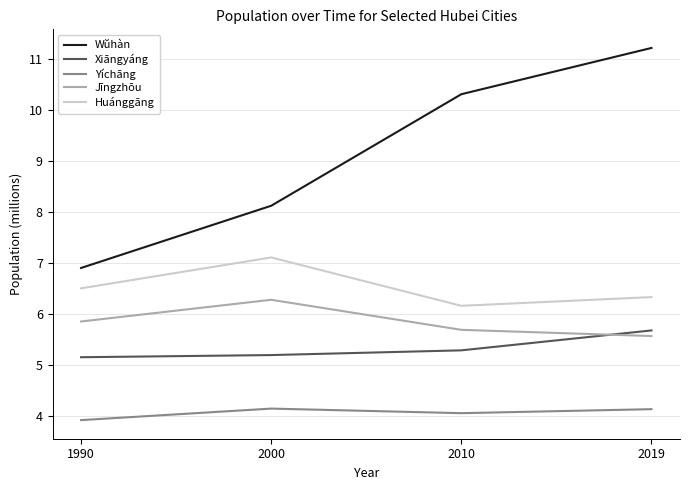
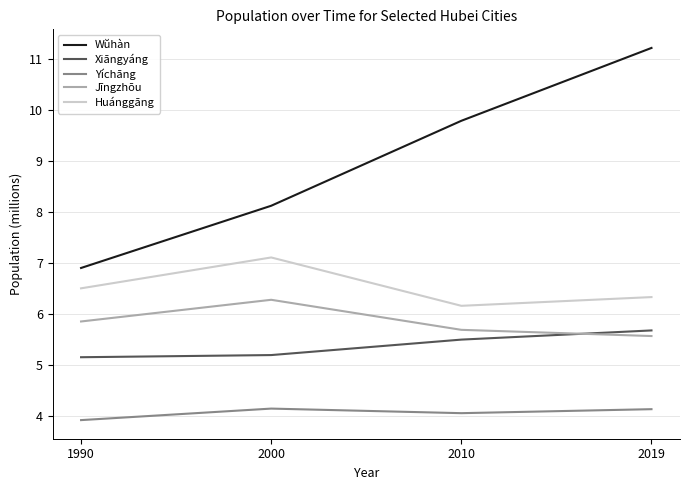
Wŭhàn, 2010: 10.3 -> 9.8
Xiāngyáng, 2010: 5.3 -> 5.5
